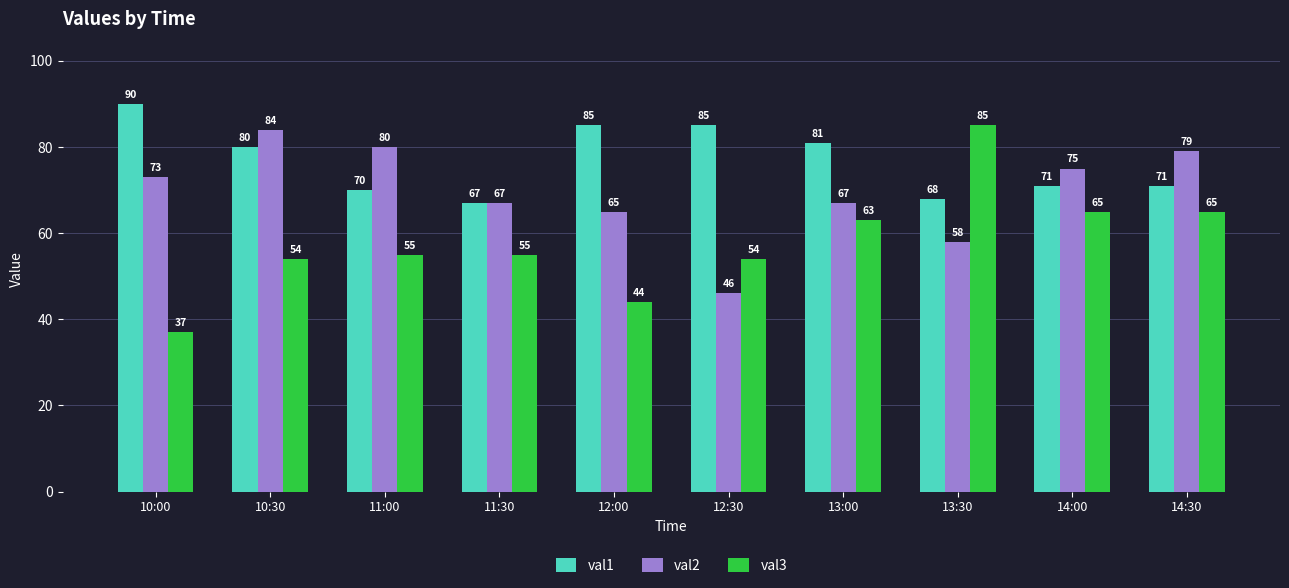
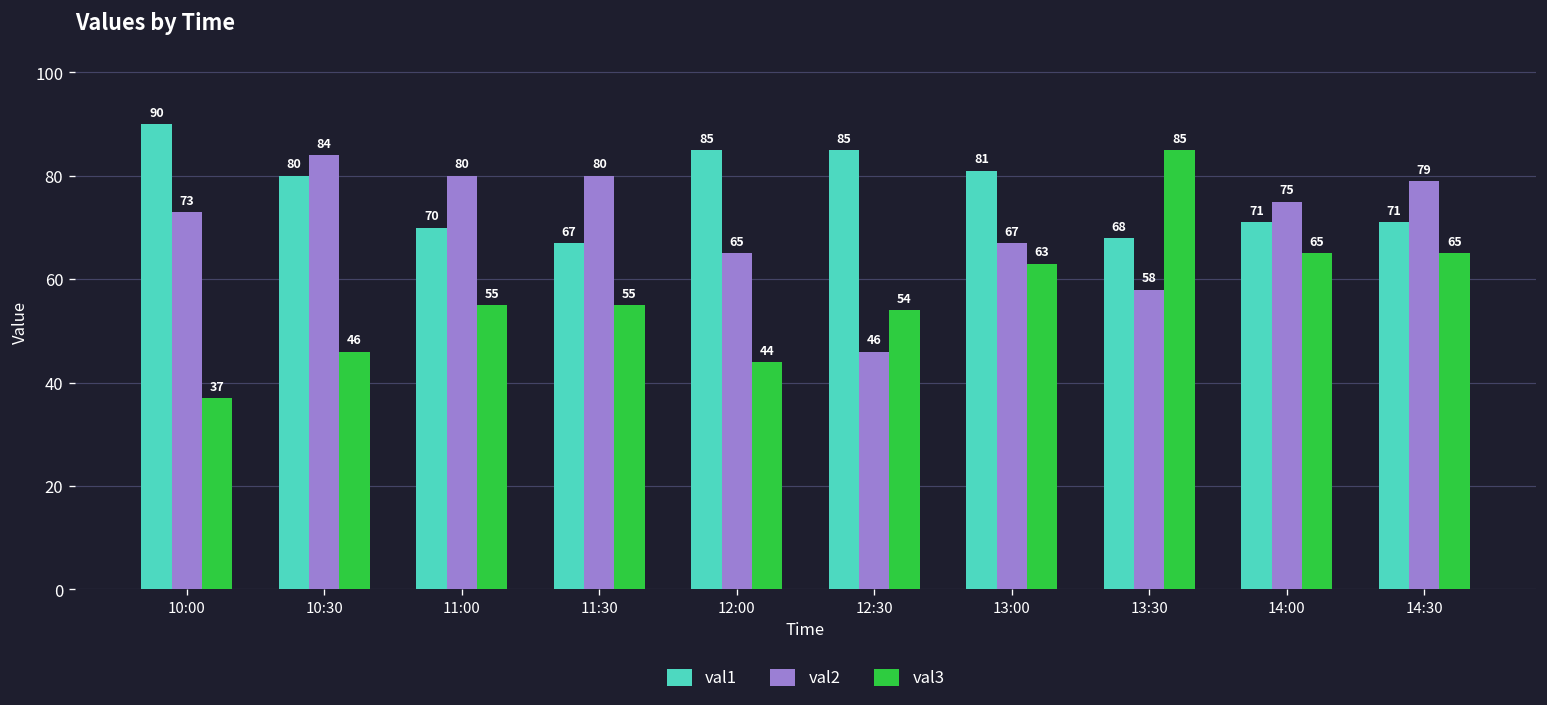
val3, 10:30: 54 -> 46
val2, 11:30: 67 -> 80
